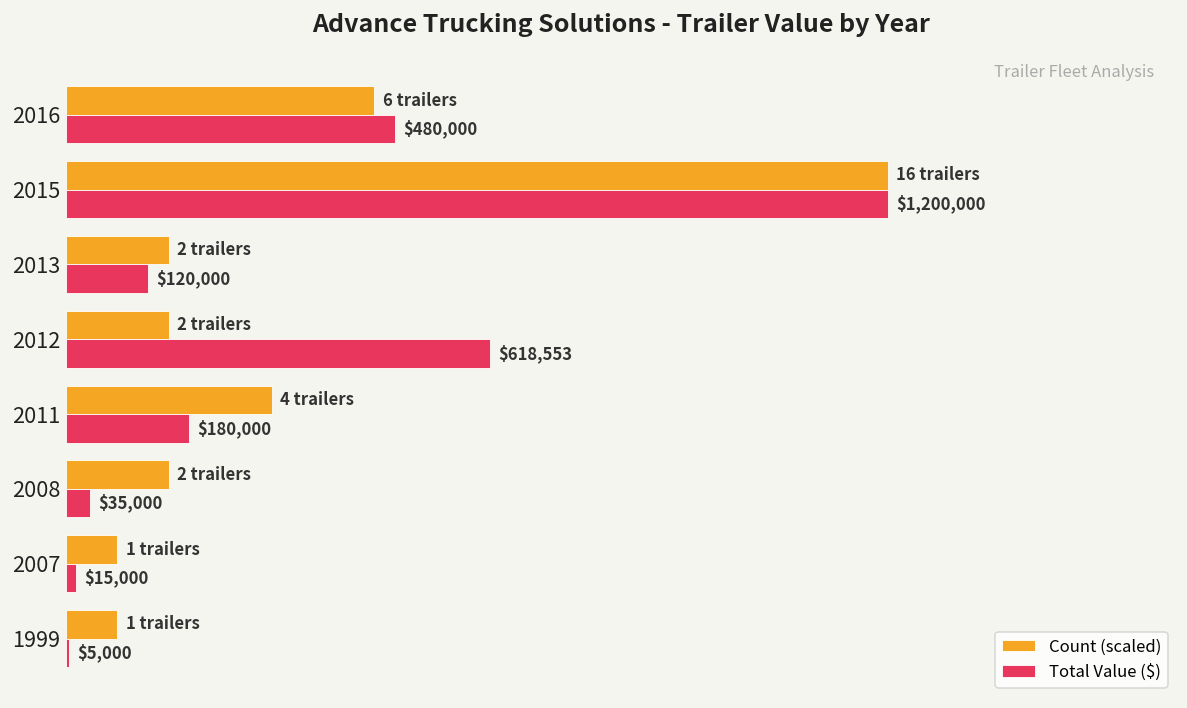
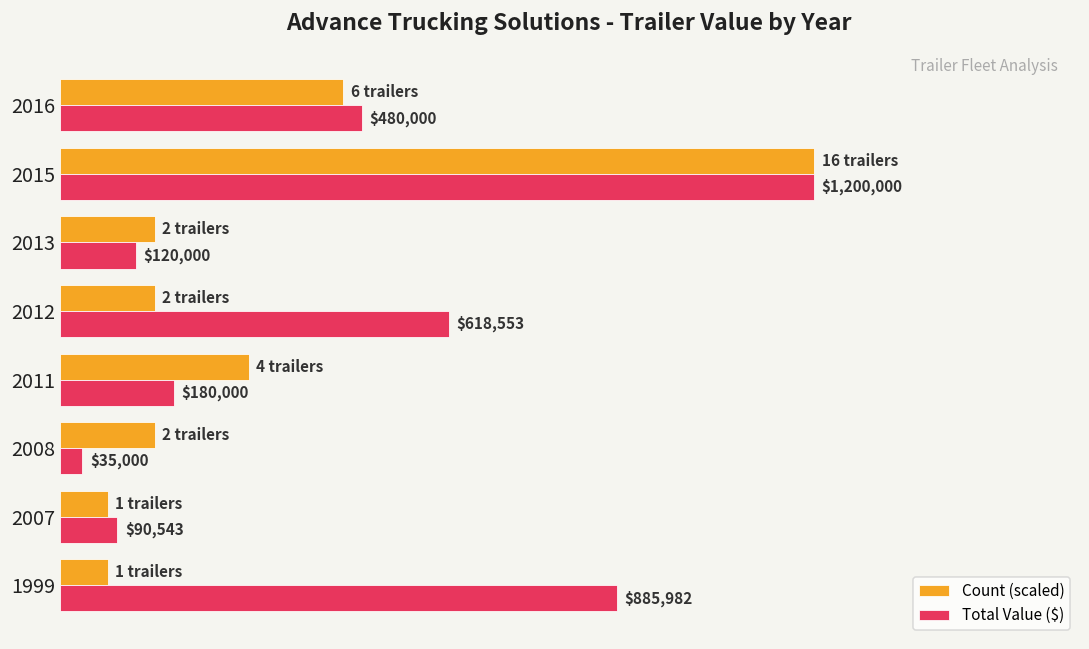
Total Value ($), 2007: $15,000 -> $90,543
Total Value ($), 1999: $5,000 -> $885,982
